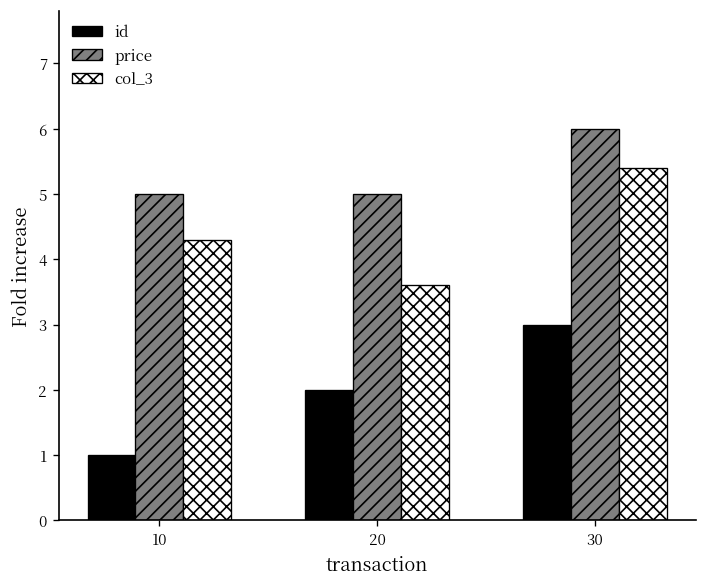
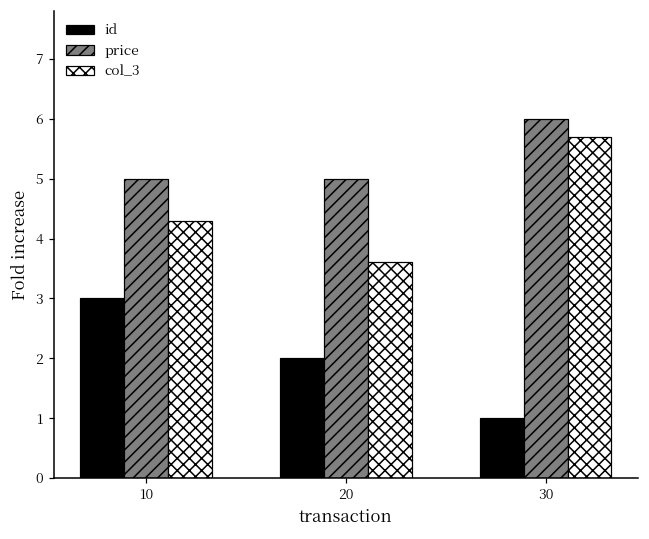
id, 10: 1 -> 3
id, 30: 3 -> 1
col_3, 30: 5.4 -> 5.7
